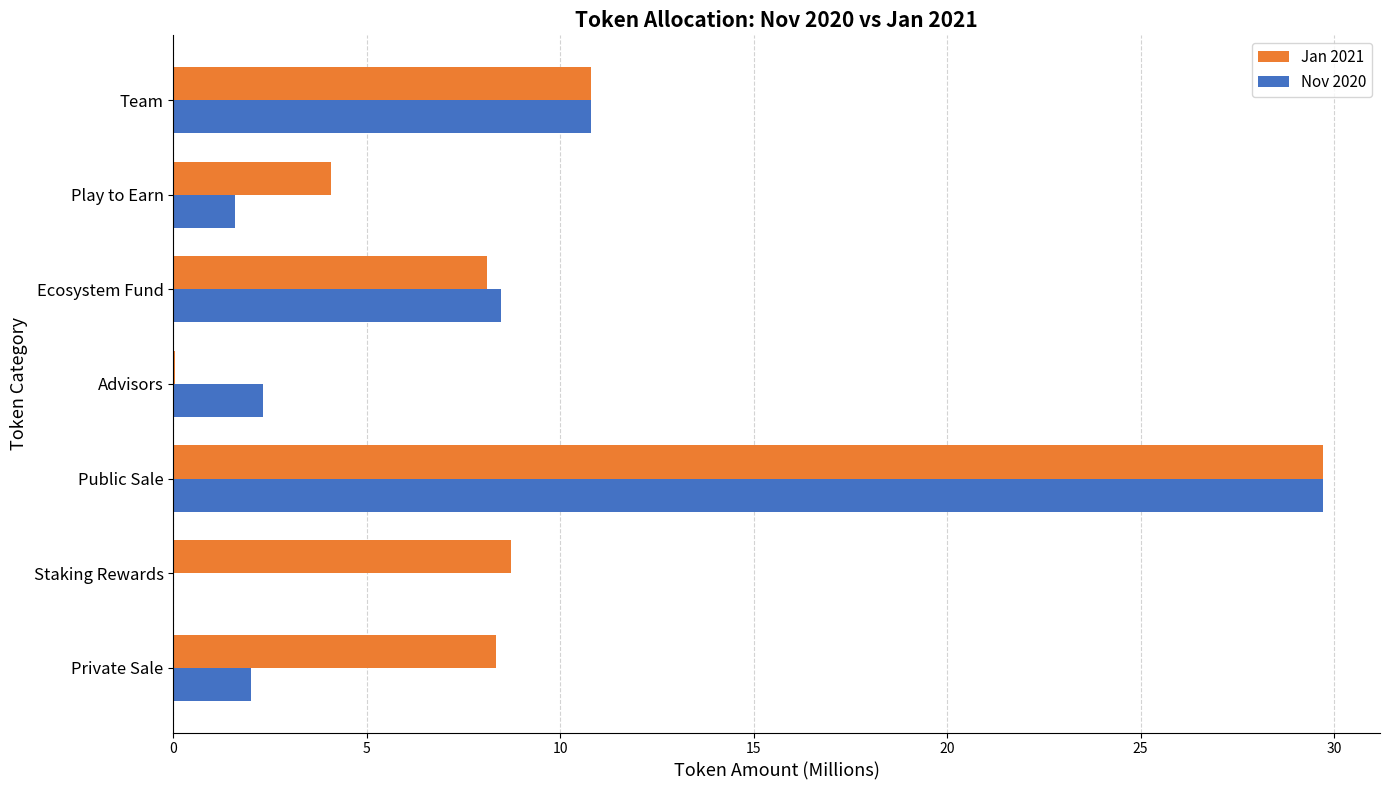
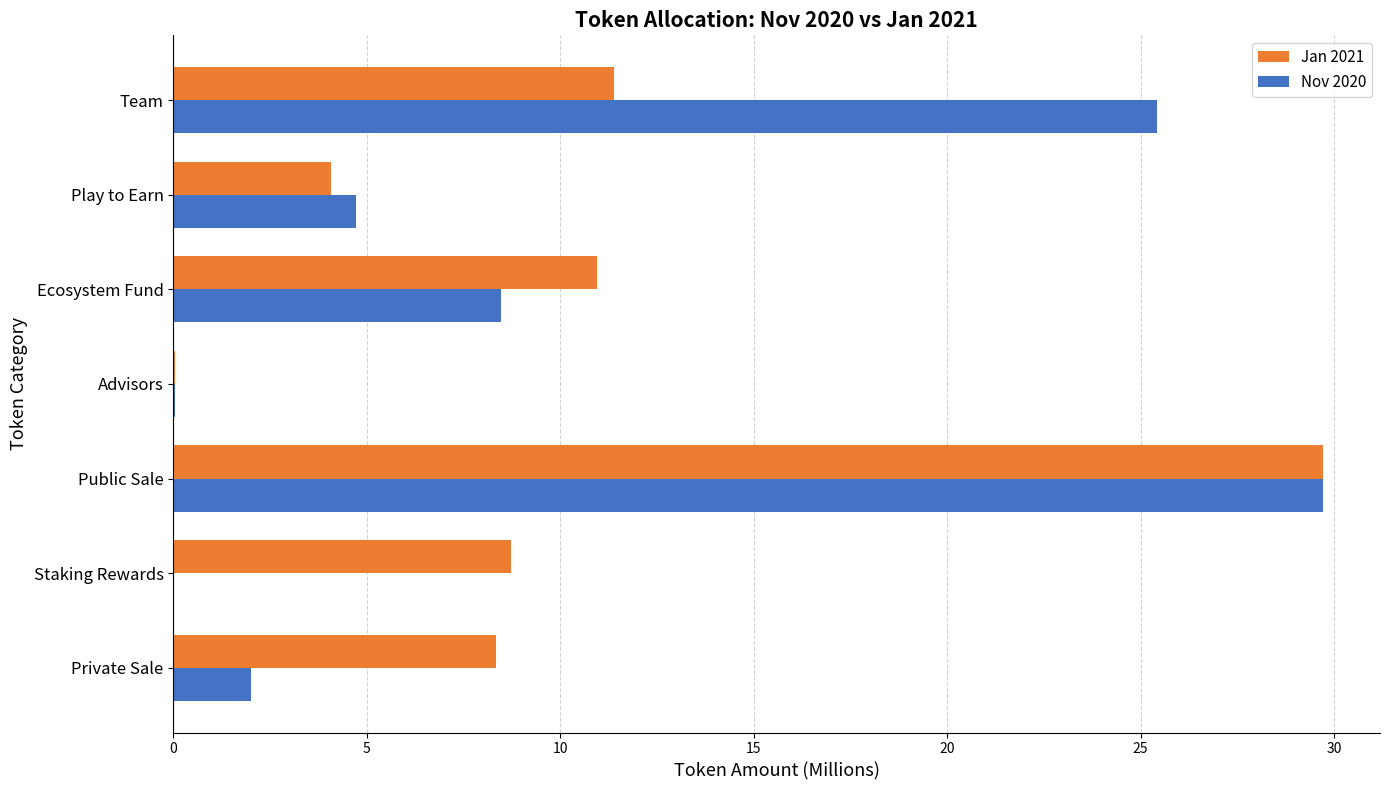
Jan 2021, Team: 10.8 -> 11.4
Nov 2020, Team: 10.8 -> 25.4
Nov 2020, Play to Earn: 1.6 -> 4.7
Jan 2021, Ecosystem Fund: 8.1 -> 10.9
Nov 2020, Advisors: 2.3 -> 0.0
